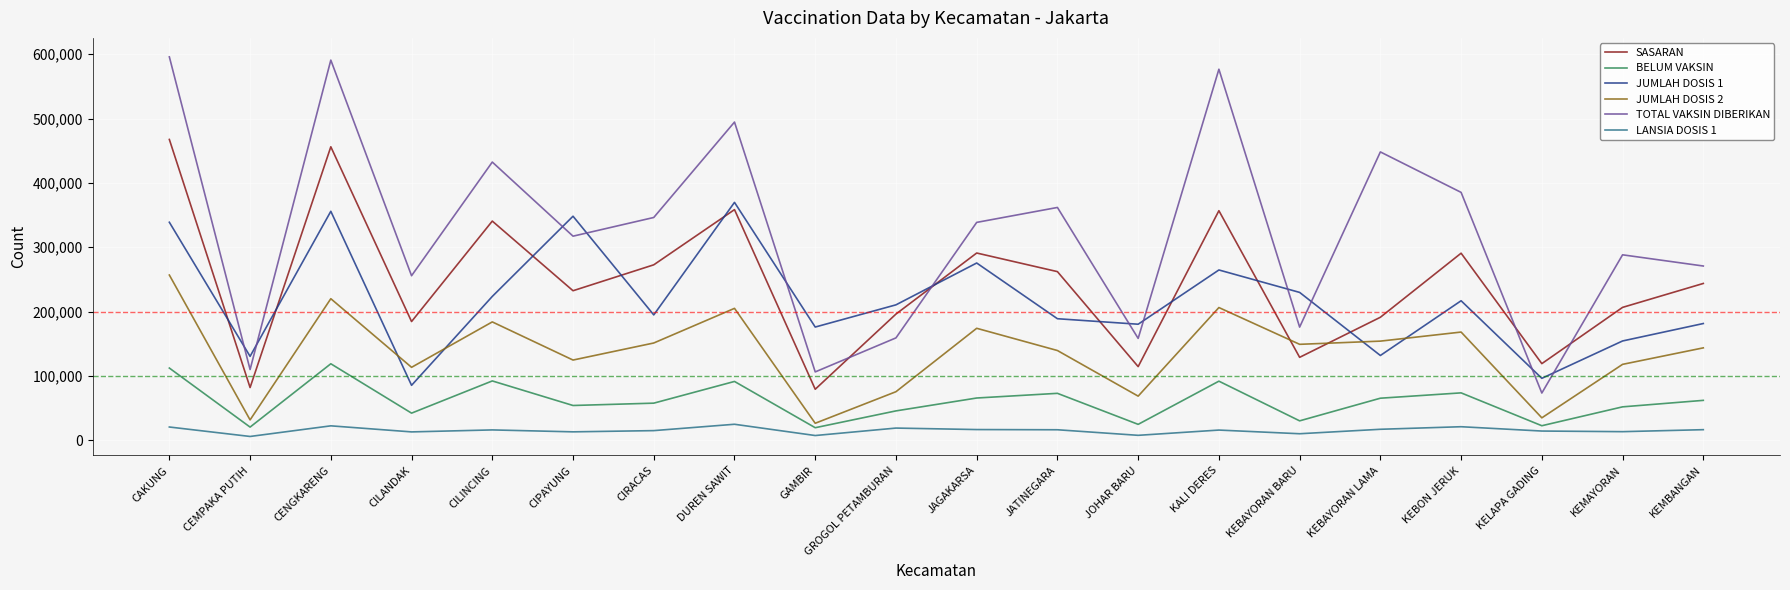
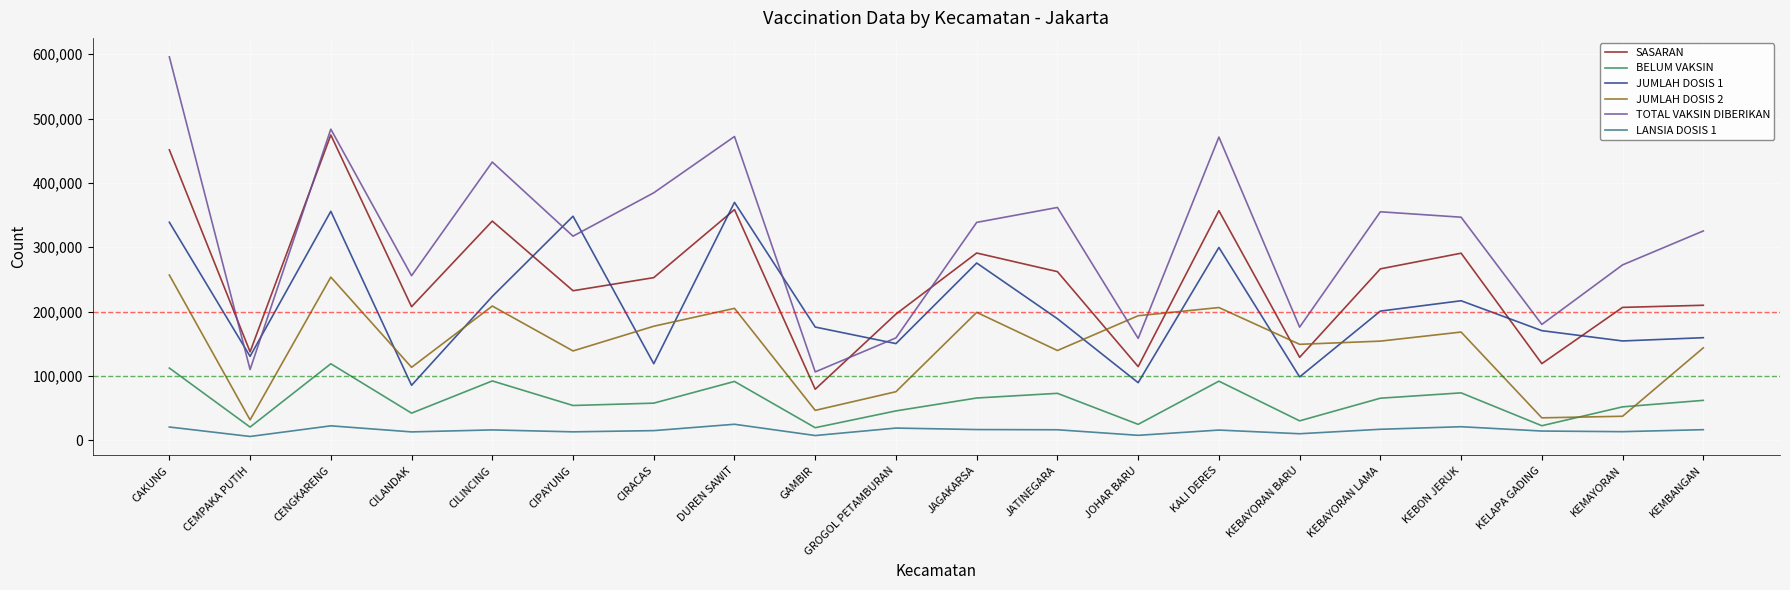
SASARAN, CAKUNG: 470,000 -> 450,000
SASARAN, CEMPAKA PUTIH: 80,000 -> 140,000
SASARAN, CENGKARENG: 460,000 -> 470,000
JUMLAH DOSIS 2, CENGKARENG: 220,000 -> 250,000
TOTAL VAKSIN DIBERIKAN, CENGKARENG: 590,000 -> 480,000
SASARAN, CILANDAK: 180,000 -> 210,000
JUMLAH DOSIS 2, CILINCING: 180,000 -> 210,000
JUMLAH DOSIS 2, CIPAYUNG: 120,000 -> 140,000
SASARAN, CIRACAS: 270,000 -> 250,000
JUMLAH DOSIS 1, CIRACAS: 190,000 -> 120,000
JUMLAH DOSIS 2, CIRACAS: 150,000 -> 180,000
TOTAL VAKSIN DIBERIKAN, CIRACAS: 350,000 -> 380,000
TOTAL VAKSIN DIBERIKAN, DUREN SAWIT: 490,000 -> 470,000
JUMLAH DOSIS 2, GAMBIR: 30,000 -> 50,000
JUMLAH DOSIS 1, GROGOL PETAMBURAN: 210,000 -> 150,000
JUMLAH DOSIS 2, JAGAKARSA: 170,000 -> 200,000
JUMLAH DOSIS 1, JOHAR BARU: 180,000 -> 90,000
JUMLAH DOSIS 2, JOHAR BARU: 70,000 -> 190,000
JUMLAH DOSIS 1, KALI DERES: 260,000 -> 300,000
TOTAL VAKSIN DIBERIKAN, KALI DERES: 580,000 -> 470,000
JUMLAH DOSIS 1, KEBAYORAN BARU: 230,000 -> 100,000
SASARAN, KEBAYORAN LAMA: 190,000 -> 270,000
JUMLAH DOSIS 1, KEBAYORAN LAMA: 130,000 -> 200,000
TOTAL VAKSIN DIBERIKAN, KEBAYORAN LAMA: 450,000 -> 360,000
TOTAL VAKSIN DIBERIKAN, KEBON JERUK: 390,000 -> 350,000
JUMLAH DOSIS 1, KELAPA GADING: 100,000 -> 170,000
TOTAL VAKSIN DIBERIKAN, KELAPA GADING: 70,000 -> 180,000
JUMLAH DOSIS 2, KEMAYORAN: 120,000 -> 40,000
TOTAL VAKSIN DIBERIKAN, KEMAYORAN: 290,000 -> 270,000
SASARAN, KEMBANGAN: 240,000 -> 210,000
JUMLAH DOSIS 1, KEMBANGAN: 180,000 -> 160,000
TOTAL VAKSIN DIBERIKAN, KEMBANGAN: 270,000 -> 330,000
